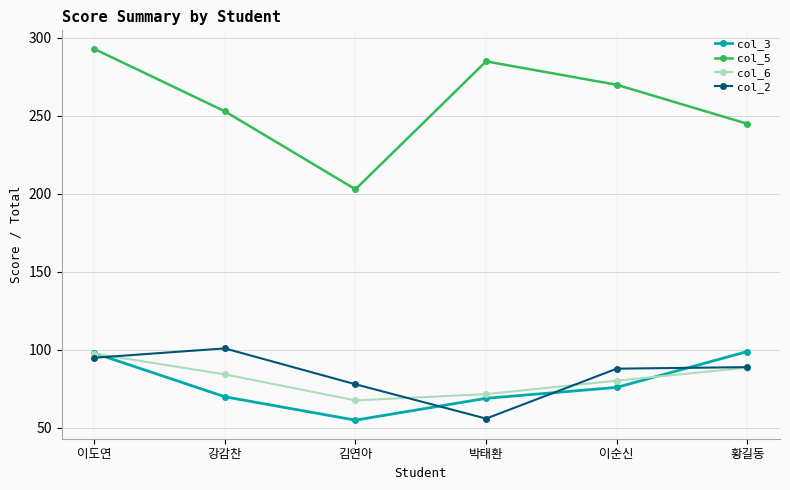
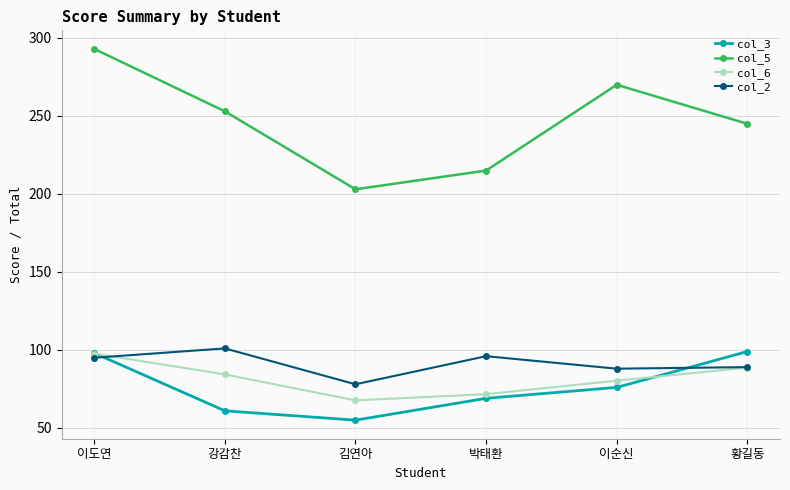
col_3, 강감찬: 70 -> 61
col_5, 박태환: 285 -> 215
col_2, 박태환: 56 -> 96
